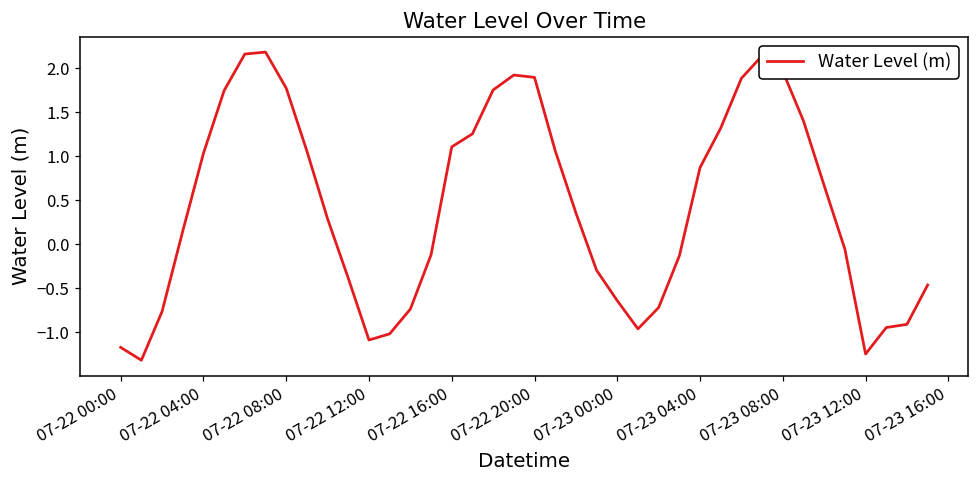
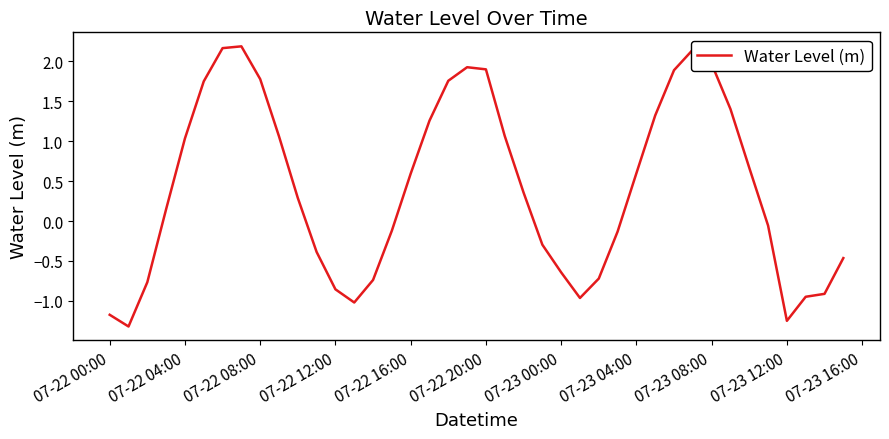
07-22 12:00: -1.1 -> -0.9
07-22 16:00: 1.1 -> 0.6
07-23 04:00: 0.9 -> 0.6
